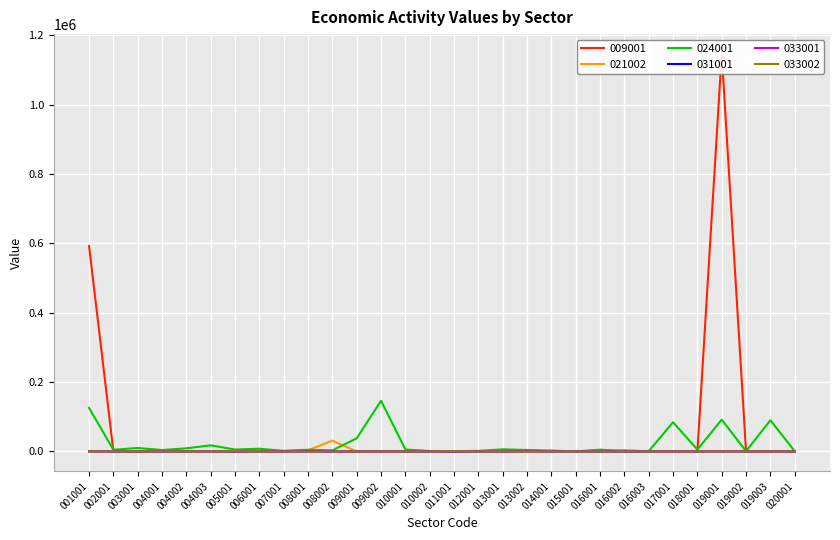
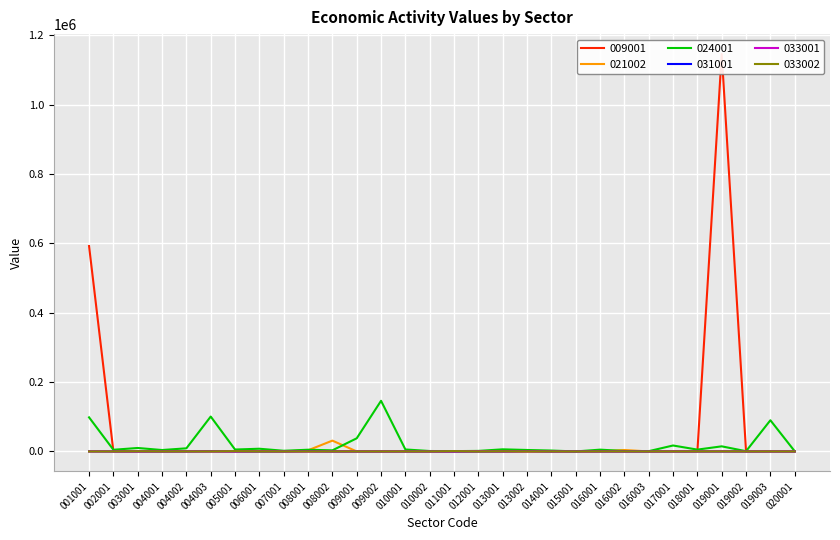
024001, 001001: 130000 -> 100000
024001, 004003: 20000 -> 100000
024001, 017001: 80000 -> 20000
024001, 019001: 90000 -> 10000
